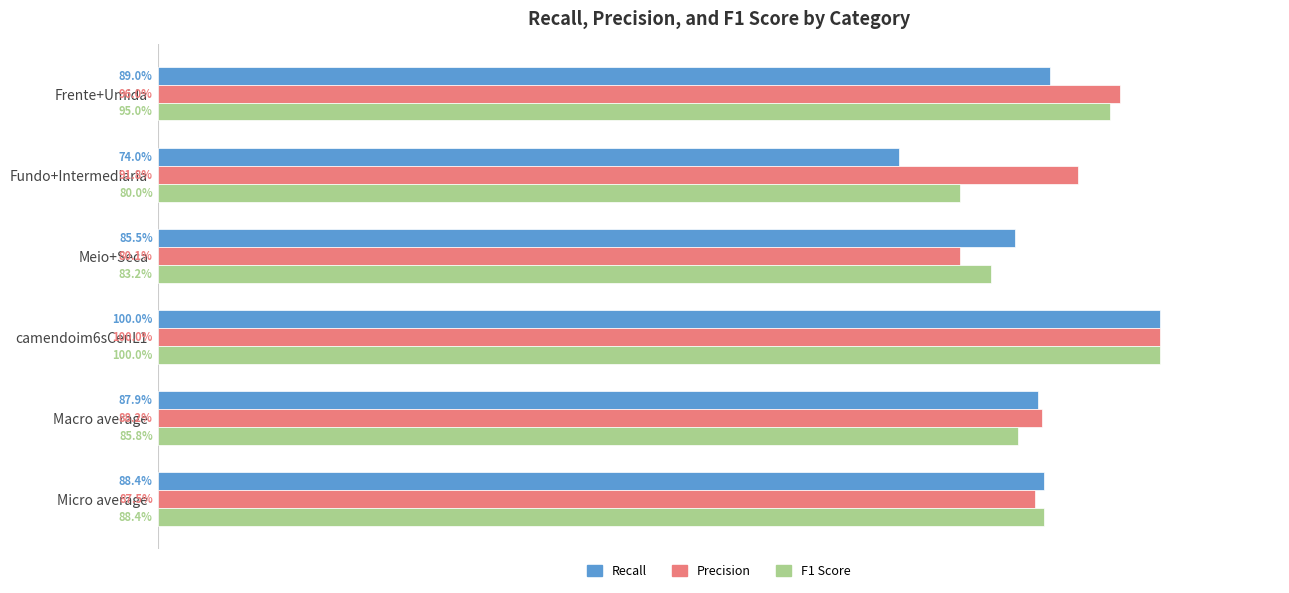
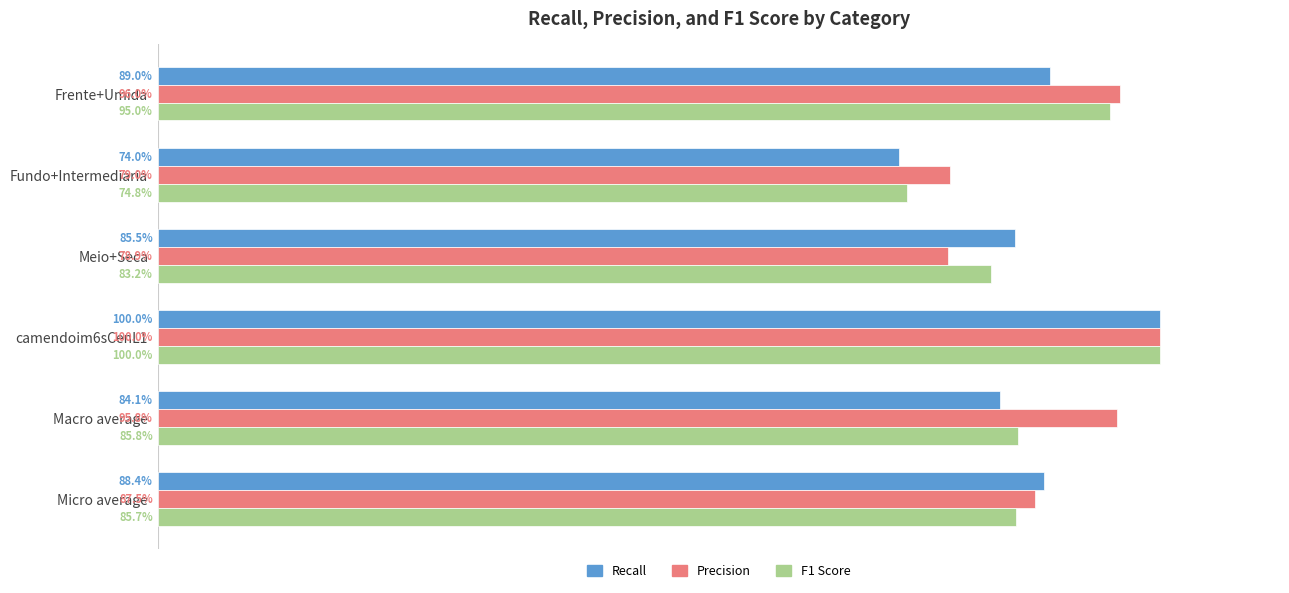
Precision, Fundo+Intermediaria: 91.8% -> 79.0%
F1 Score, Fundo+Intermediaria: 80.0% -> 74.8%
Precision, Meio+Seca: 80.1% -> 78.9%
Recall, Macro average: 87.9% -> 84.1%
Precision, Macro average: 88.2% -> 95.8%
F1 Score, Micro average: 88.4% -> 85.7%
